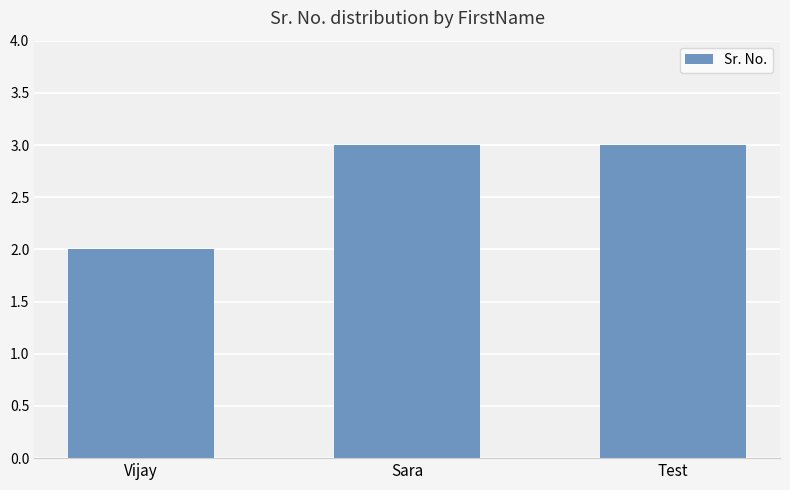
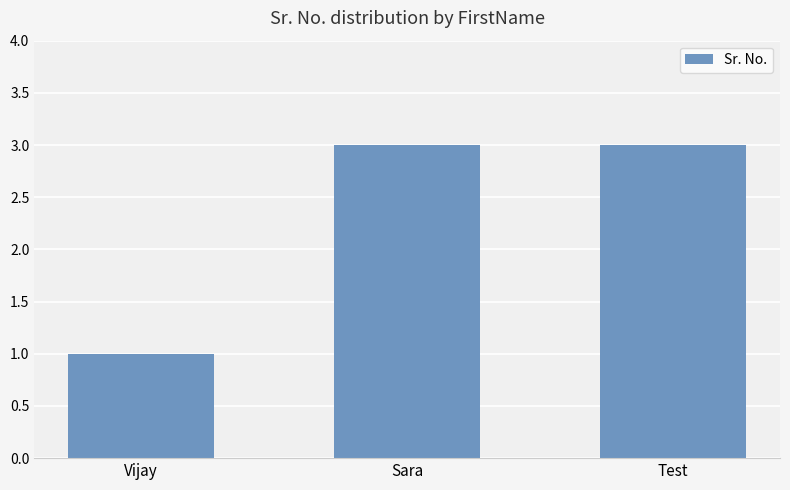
Vijay: 2 -> 1
